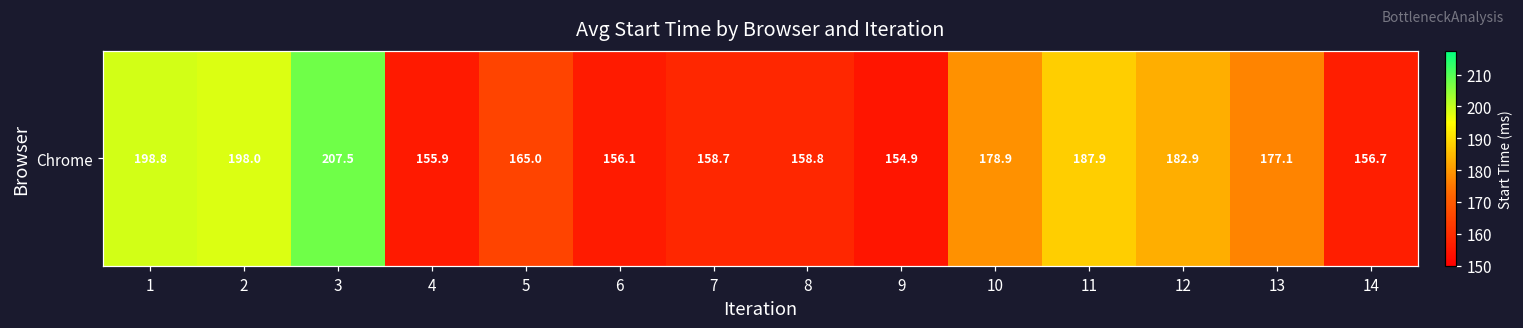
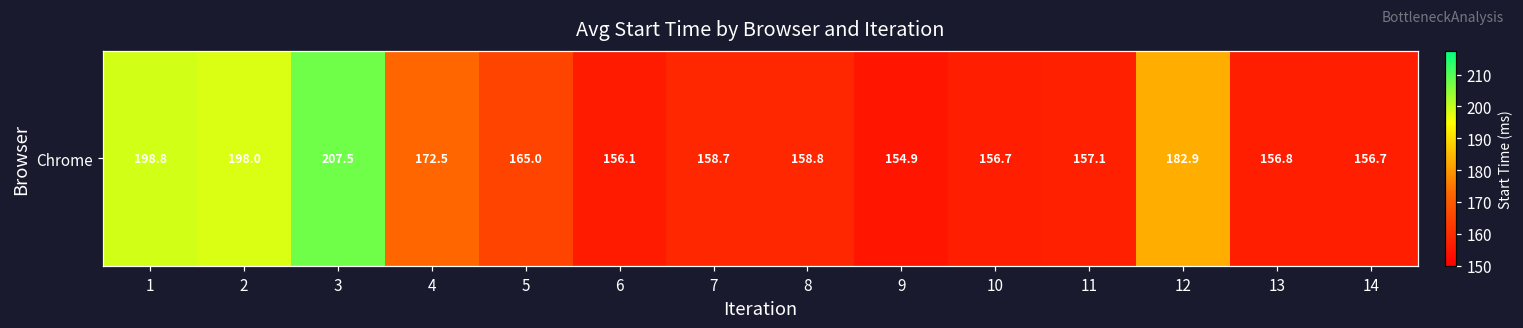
Chrome, 4: 155.9 -> 172.5
Chrome, 10: 178.9 -> 156.7
Chrome, 11: 187.9 -> 157.1
Chrome, 13: 177.1 -> 156.8
